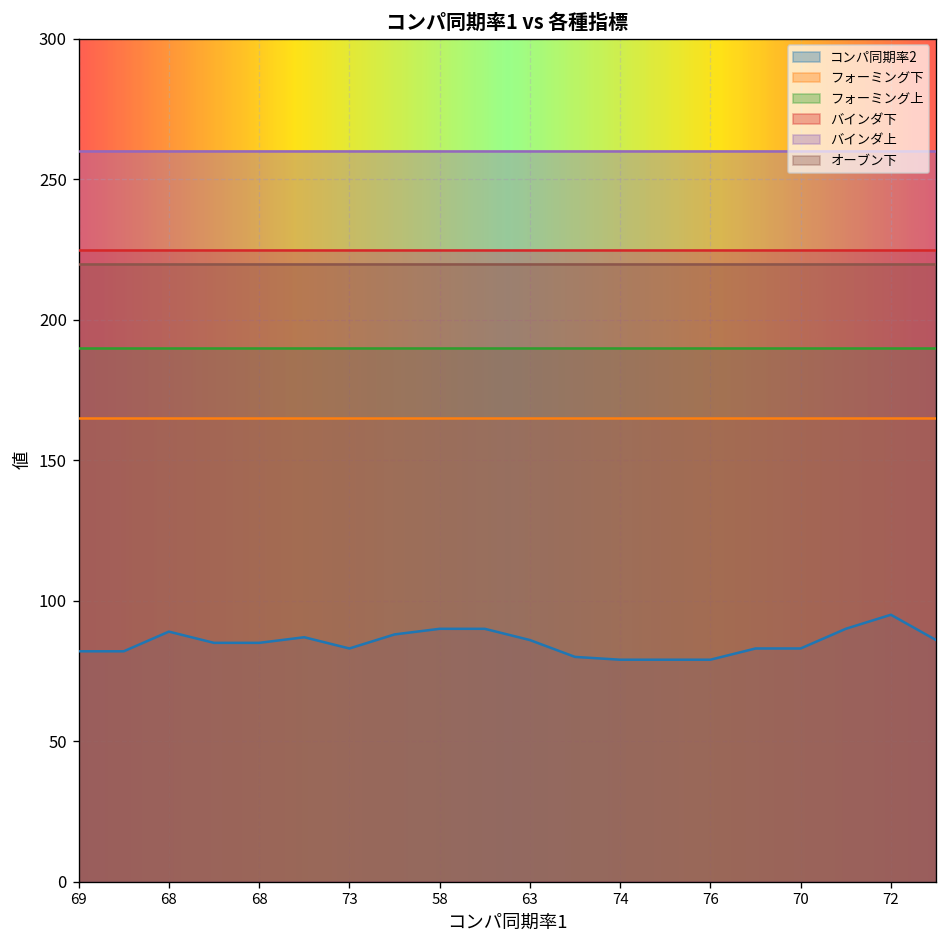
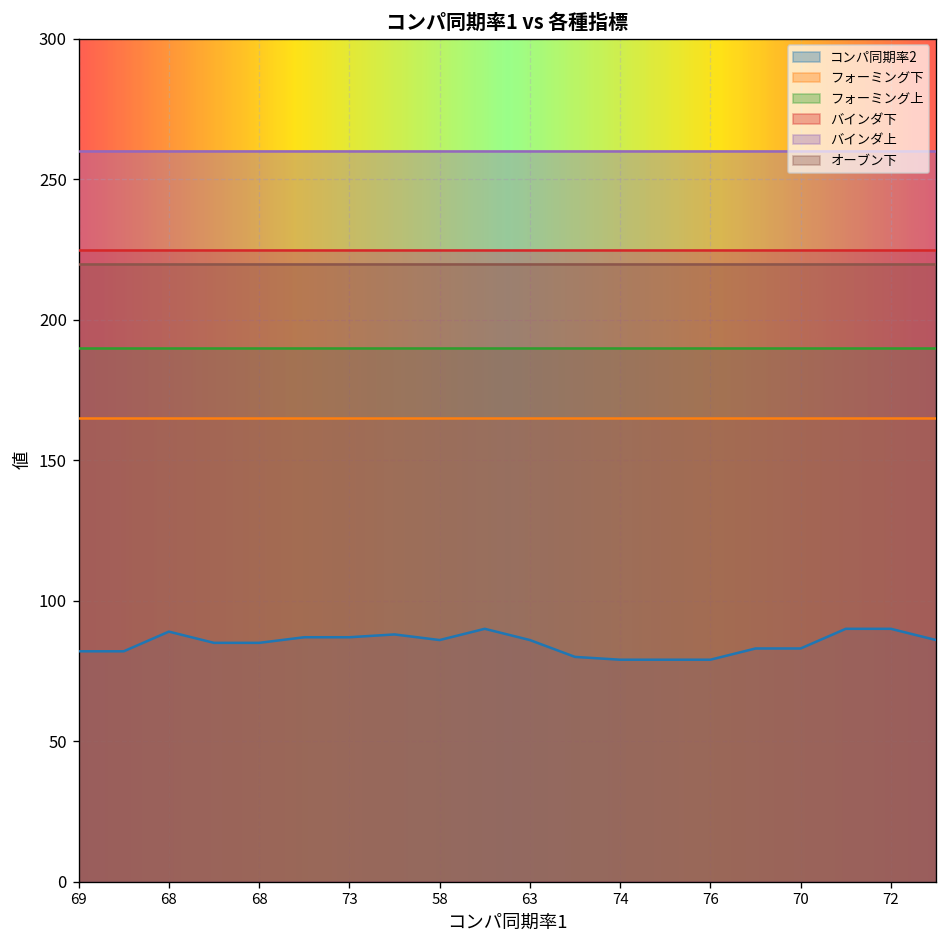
コンパ同期率2, 73: 83 -> 87
コンパ同期率2, 58: 90 -> 86
コンパ同期率2, 72: 95 -> 90
